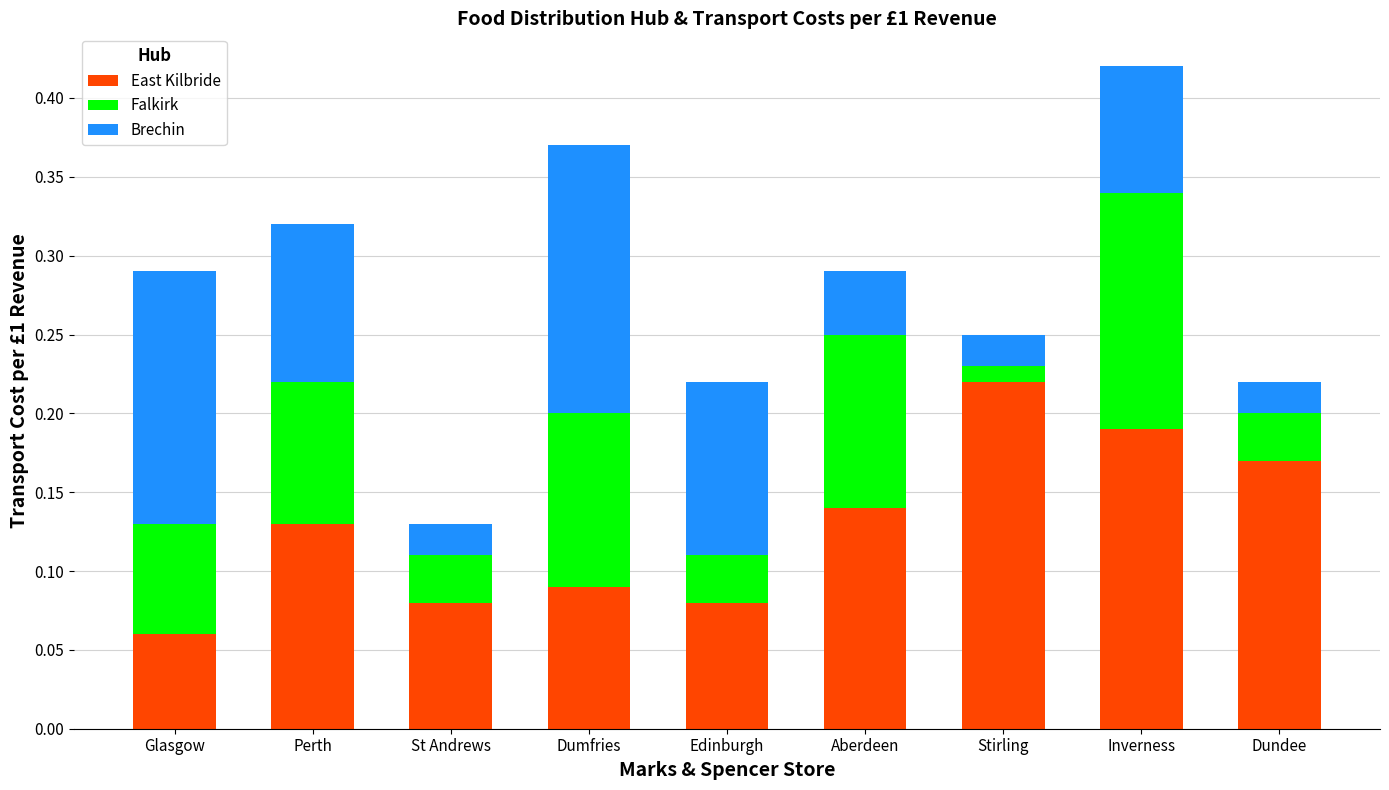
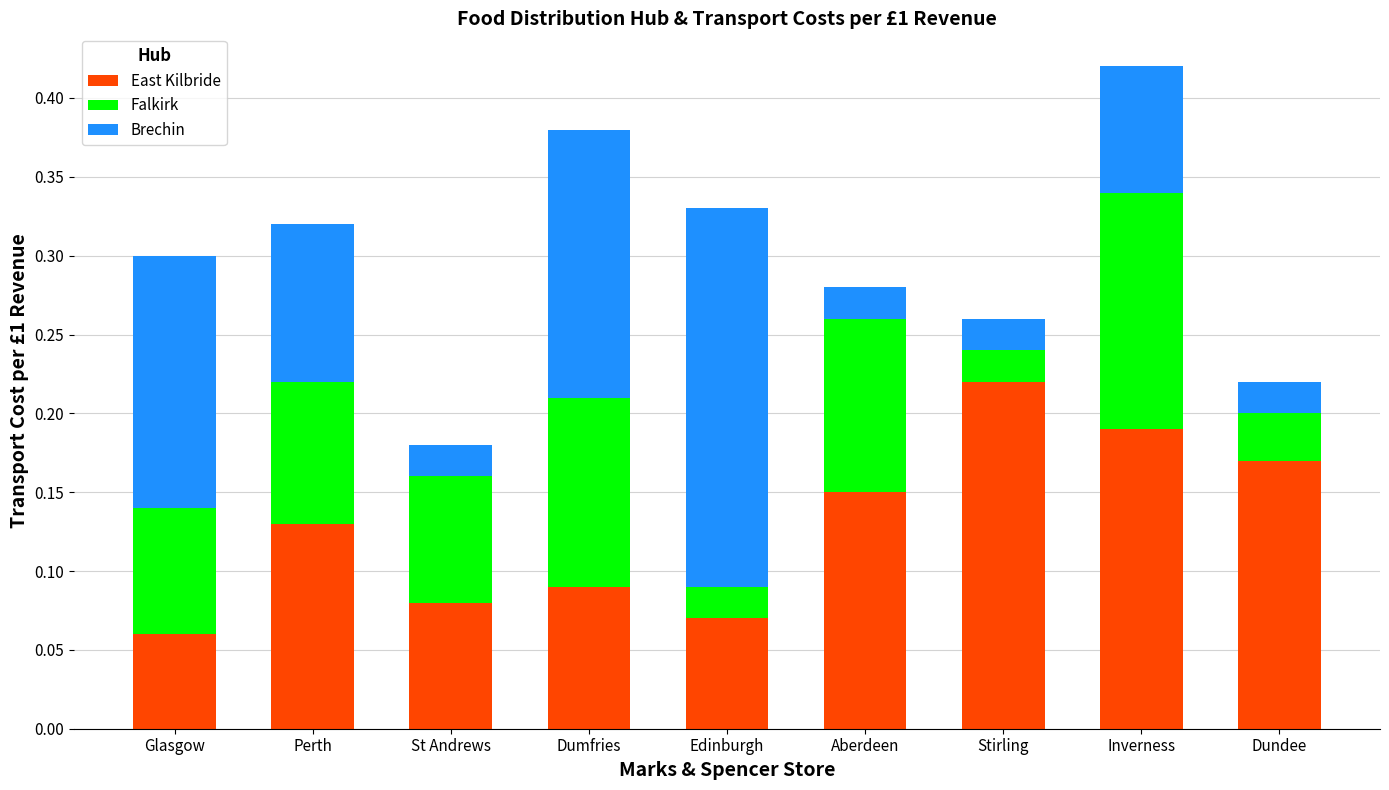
Falkirk, Glasgow: 0.07 -> 0.08
Falkirk, St Andrews: 0.03 -> 0.08
Falkirk, Dumfries: 0.11 -> 0.12
East Kilbride, Edinburgh: 0.08 -> 0.07
Falkirk, Edinburgh: 0.03 -> 0.02
Brechin, Edinburgh: 0.11 -> 0.24
East Kilbride, Aberdeen: 0.14 -> 0.15
Brechin, Aberdeen: 0.04 -> 0.02
Falkirk, Stirling: 0.01 -> 0.02
